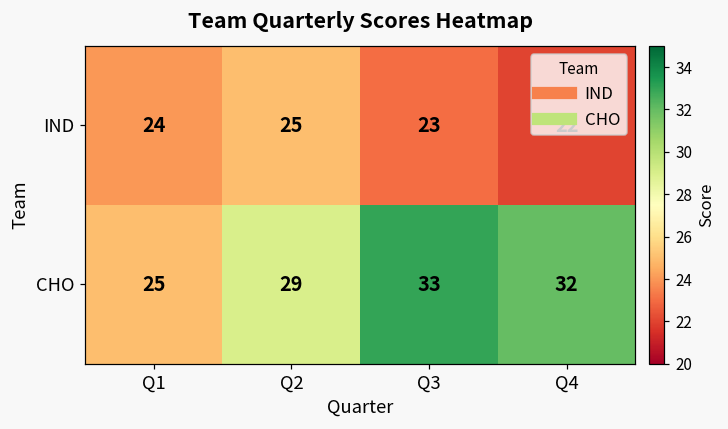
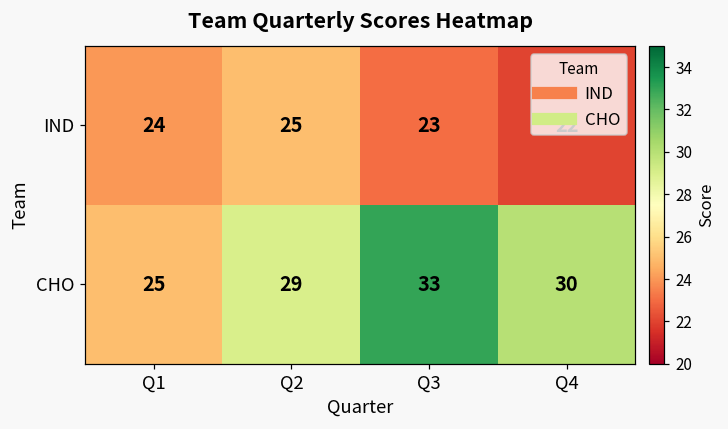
CHO, Q4: 32 -> 30
